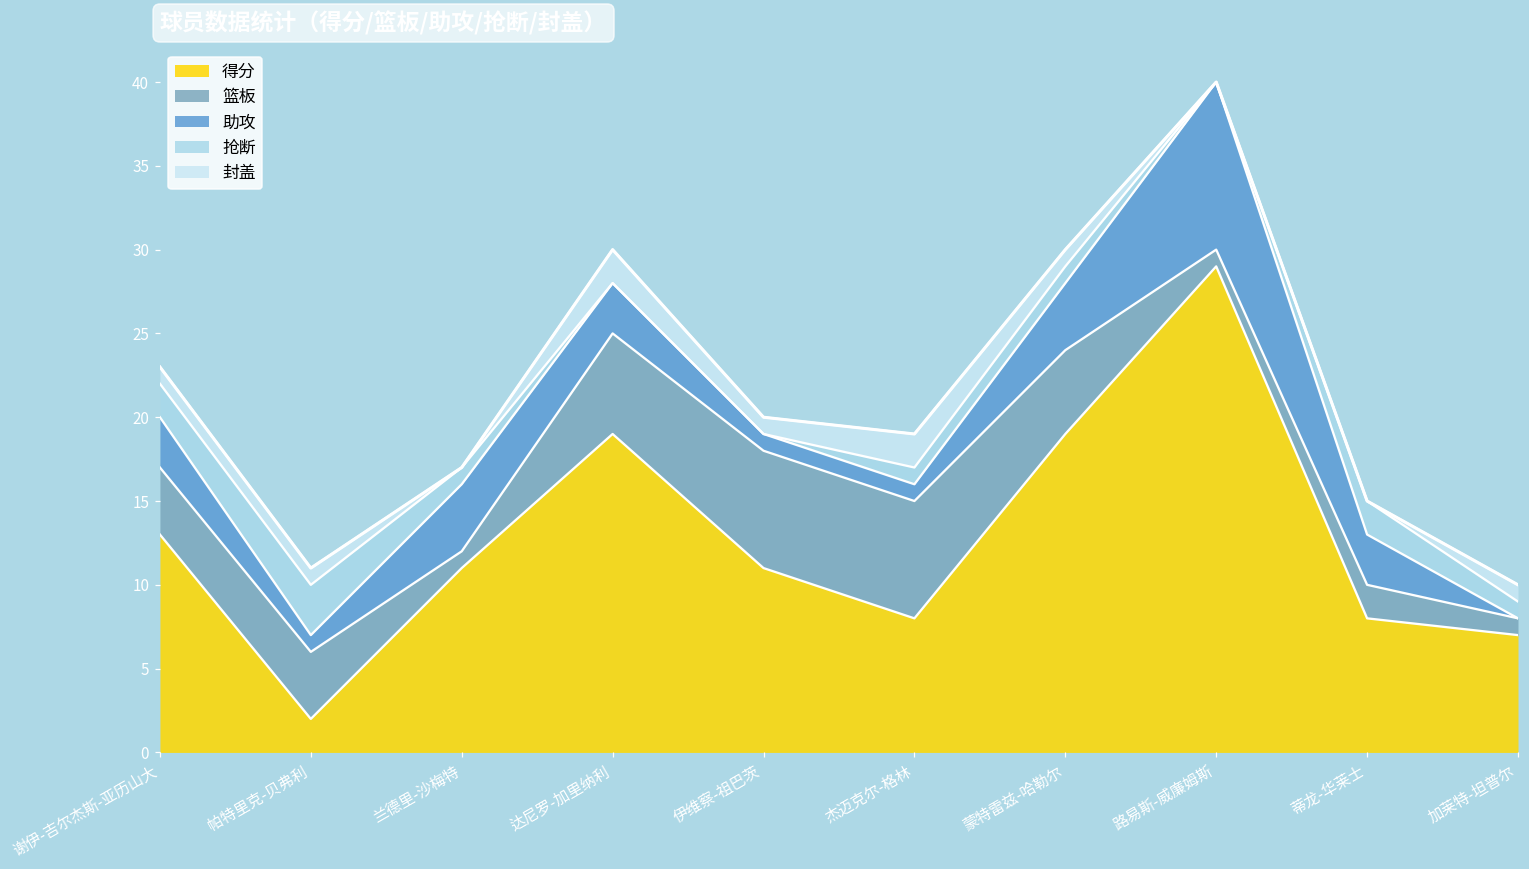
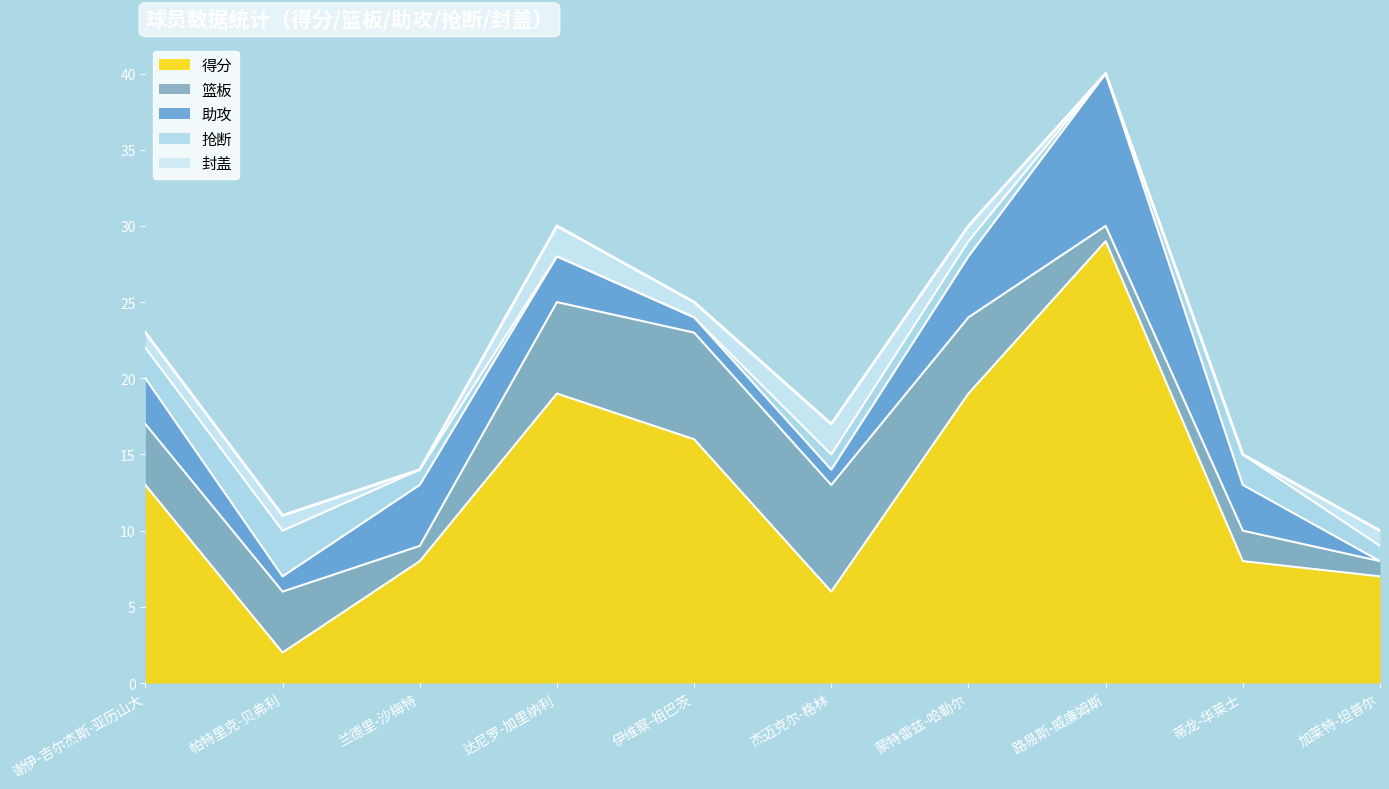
得分, 兰德里-沙梅特: 11 -> 8
得分, 伊维察-祖巴茨: 11 -> 16
得分, 杰迈克尔-格林: 8 -> 6
